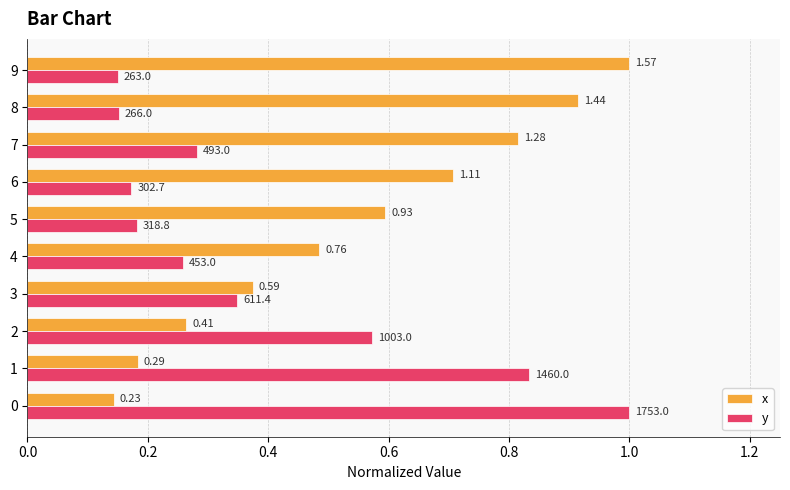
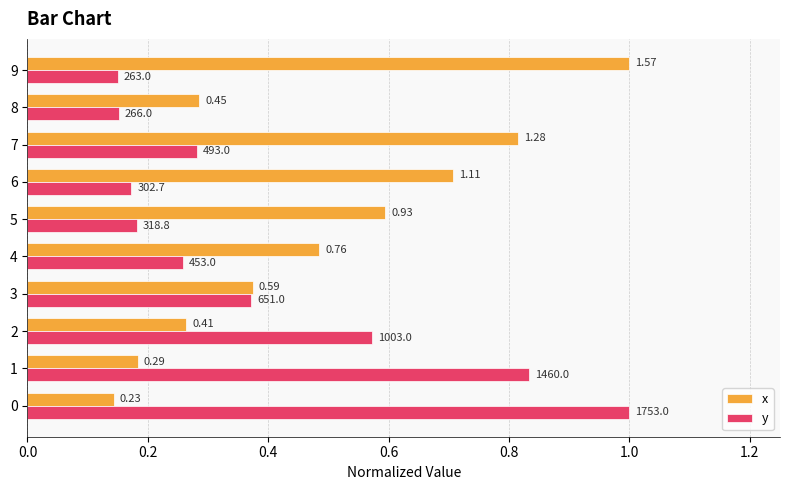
x, 8: 1.44 -> 0.45
y, 3: 611.4 -> 651.0
